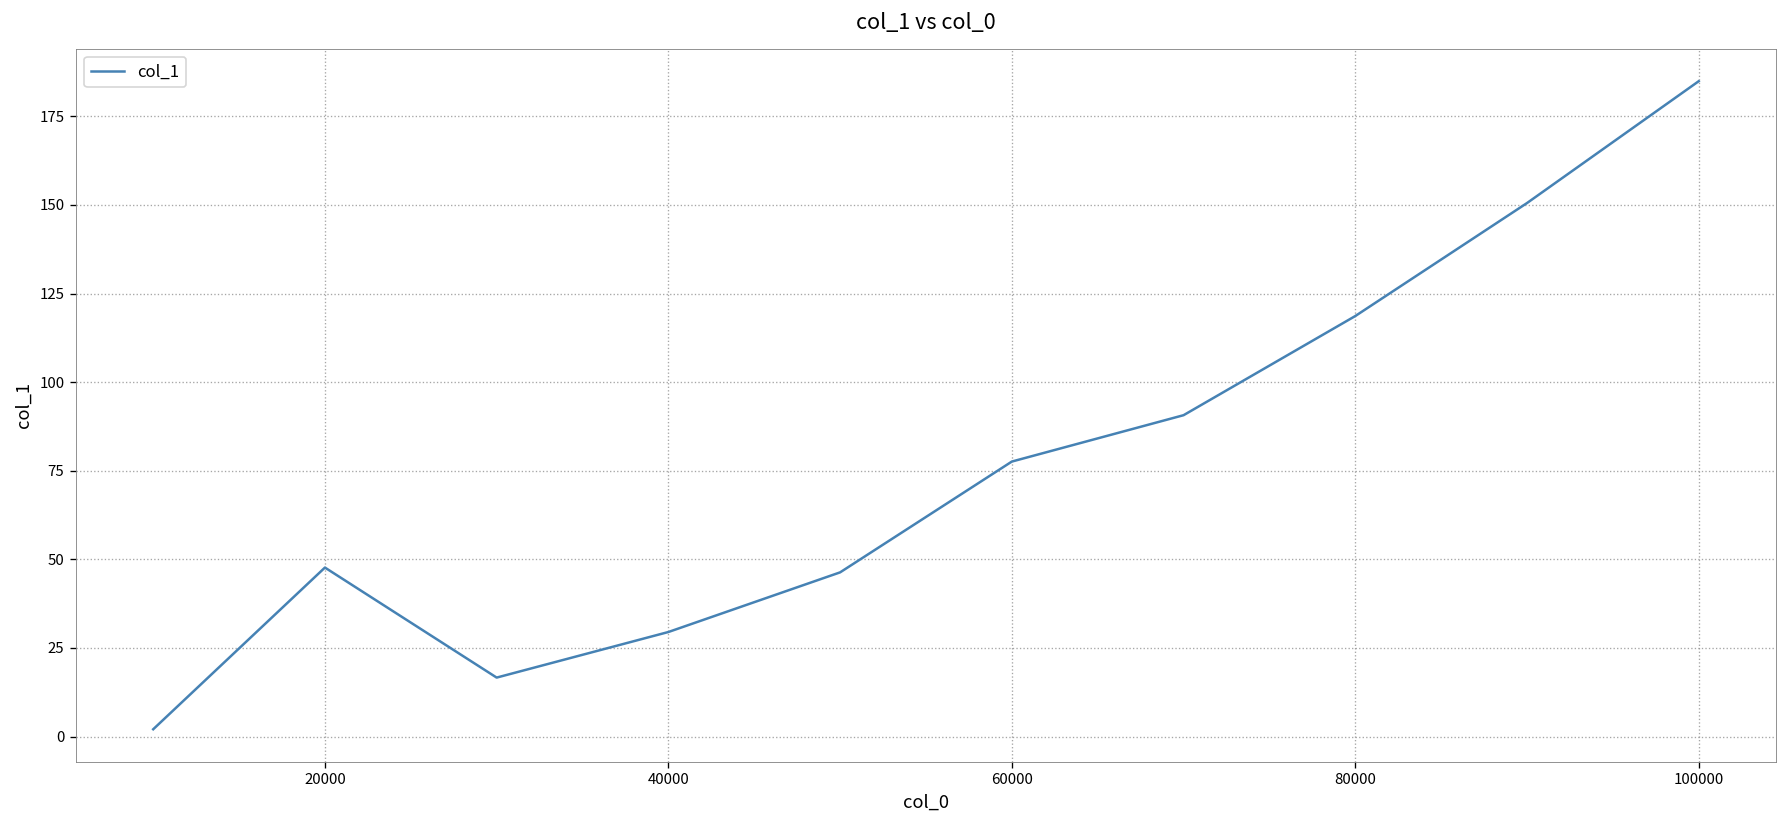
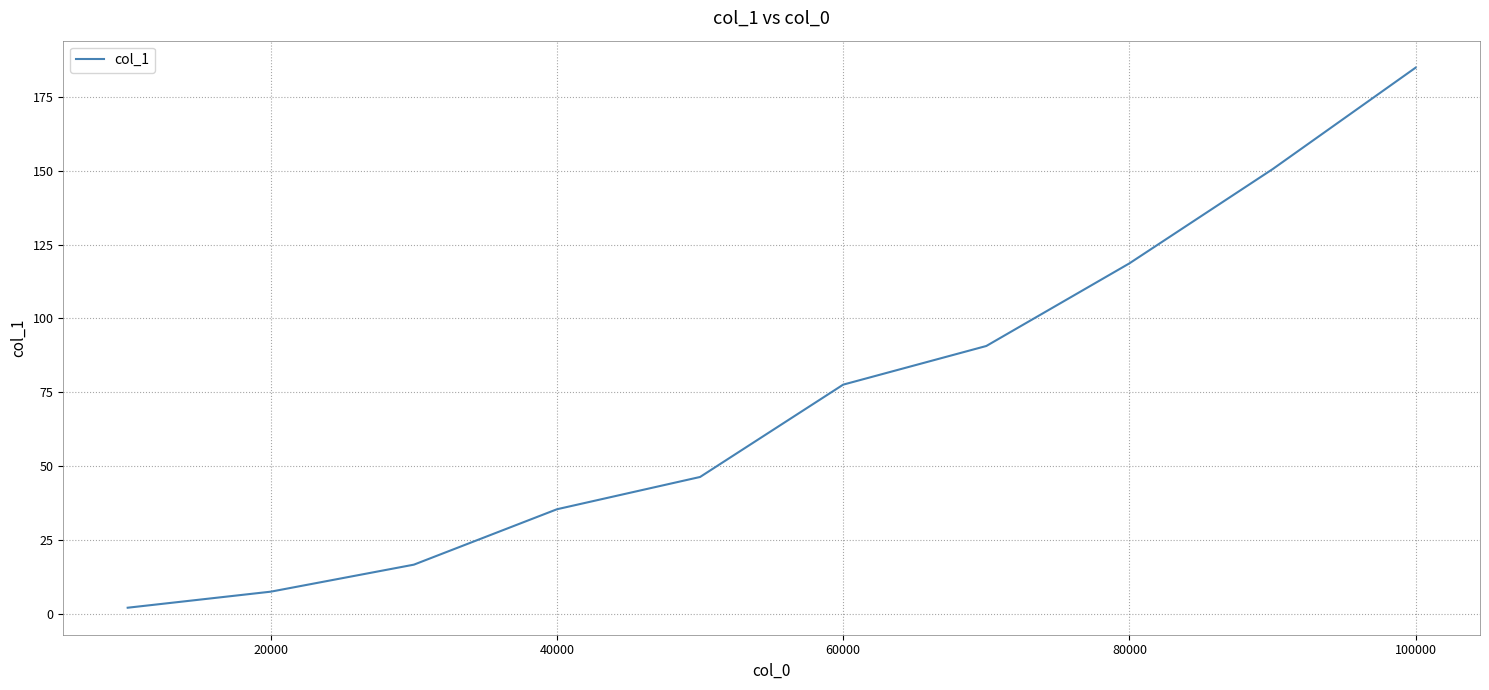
20000: 48 -> 7
40000: 29 -> 35
